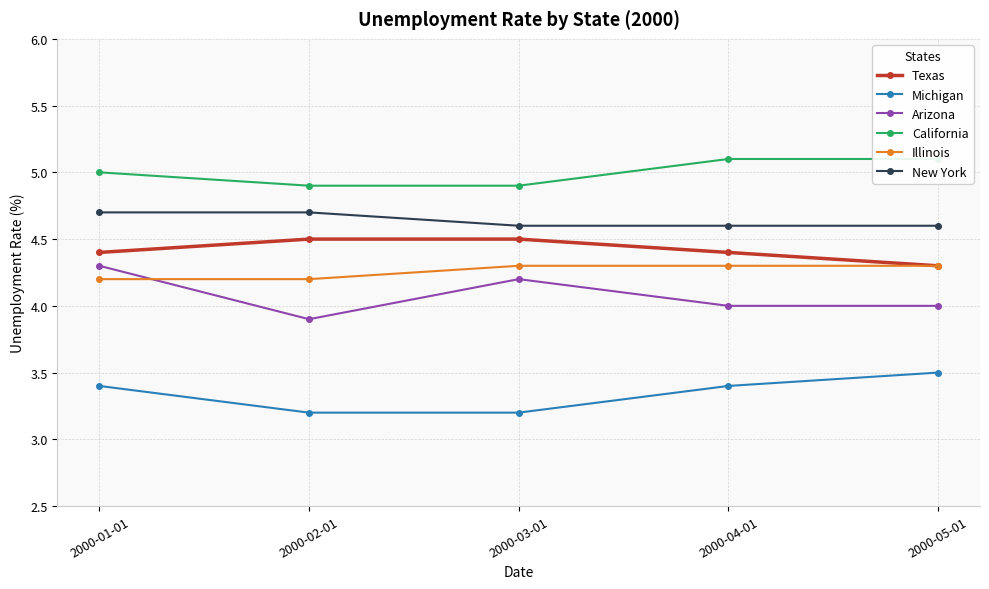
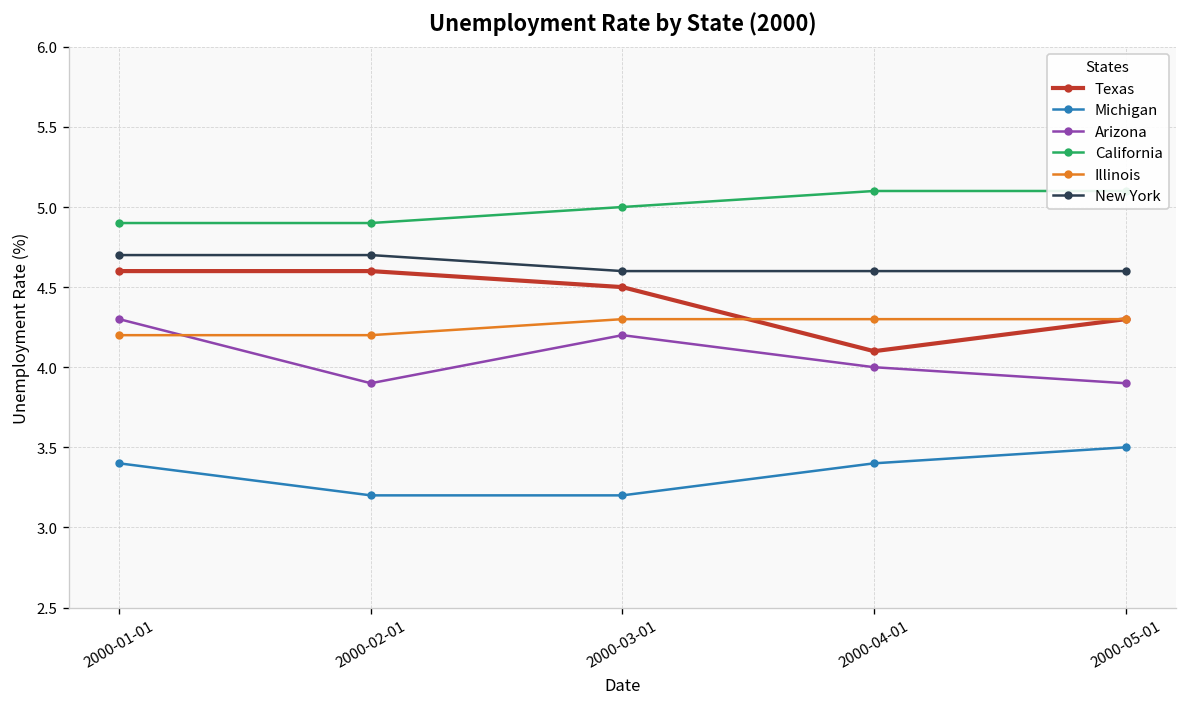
Texas, 2000-01-01: 4.4 -> 4.6
California, 2000-01-01: 5.0 -> 4.9
Texas, 2000-02-01: 4.5 -> 4.6
California, 2000-03-01: 4.9 -> 5.0
Texas, 2000-04-01: 4.4 -> 4.1
Arizona, 2000-05-01: 4.0 -> 3.9
